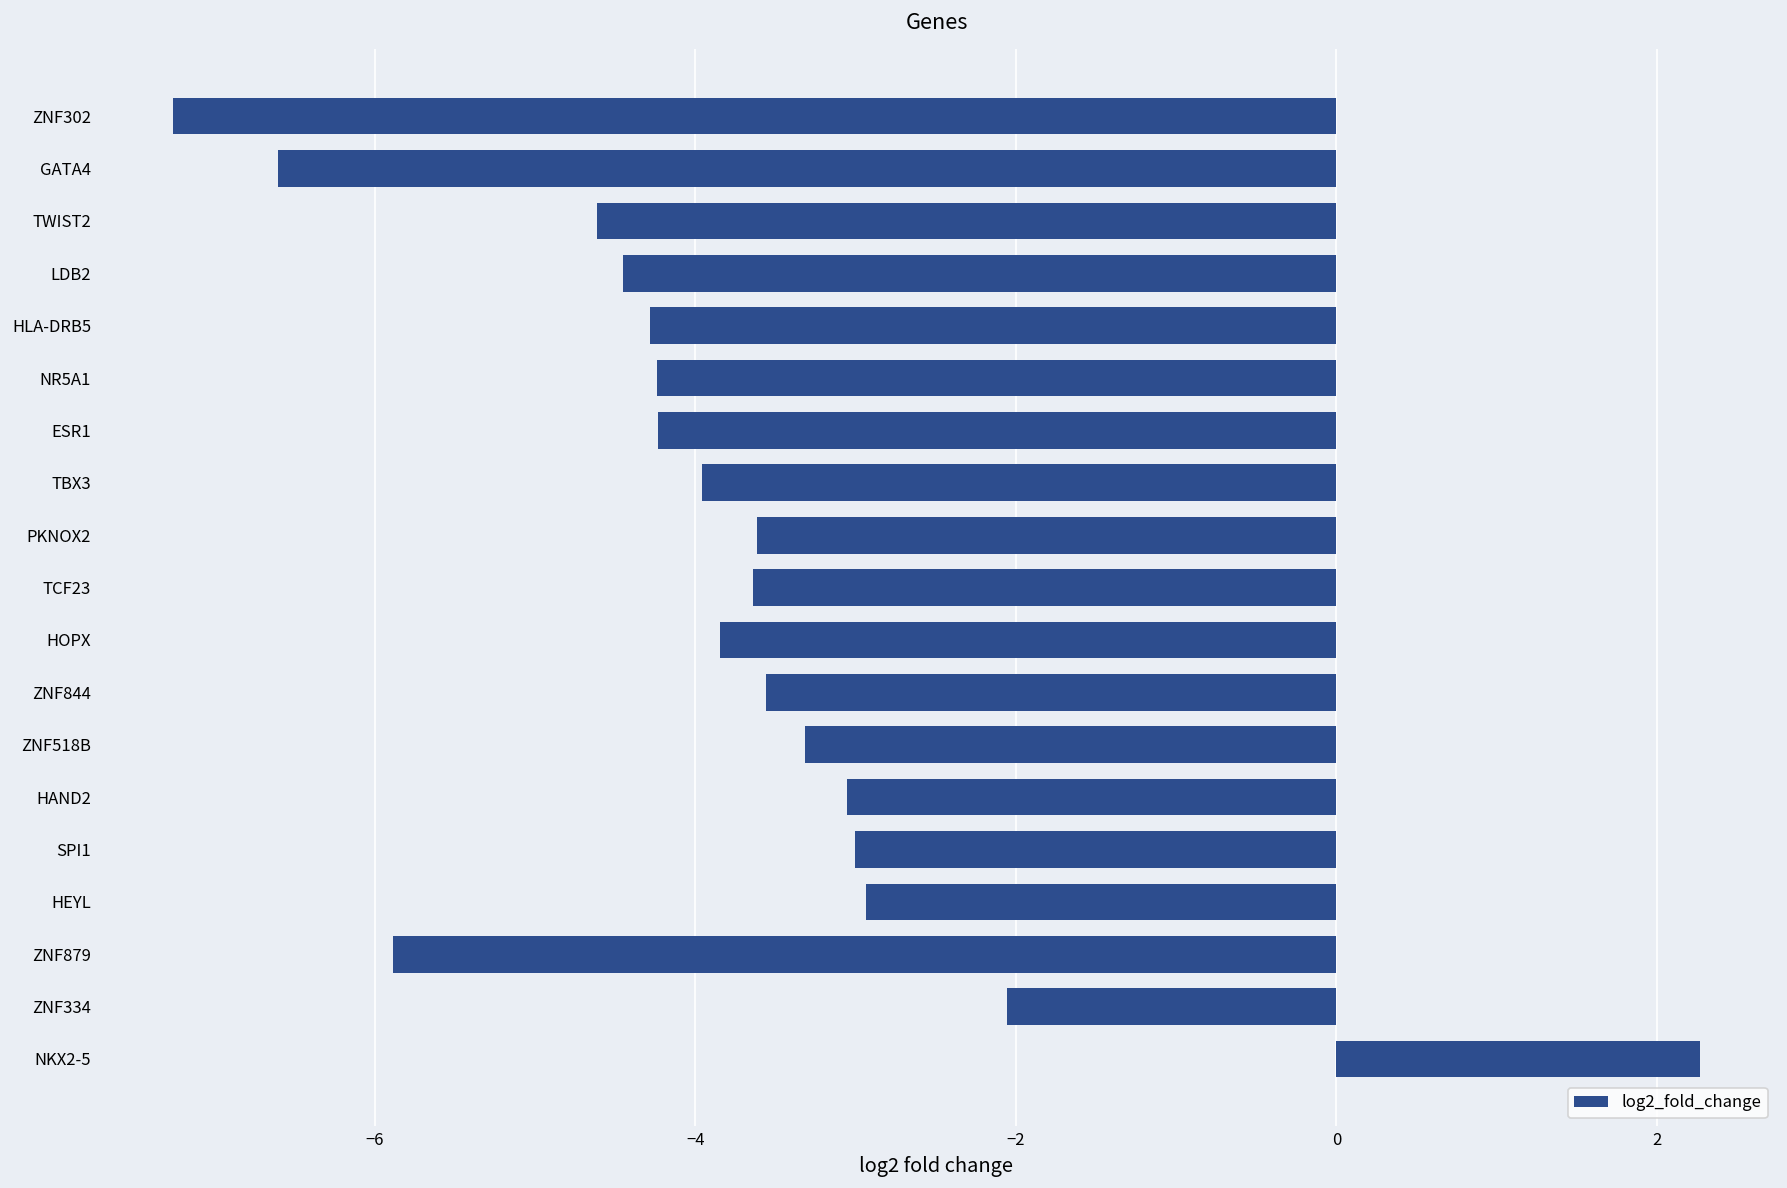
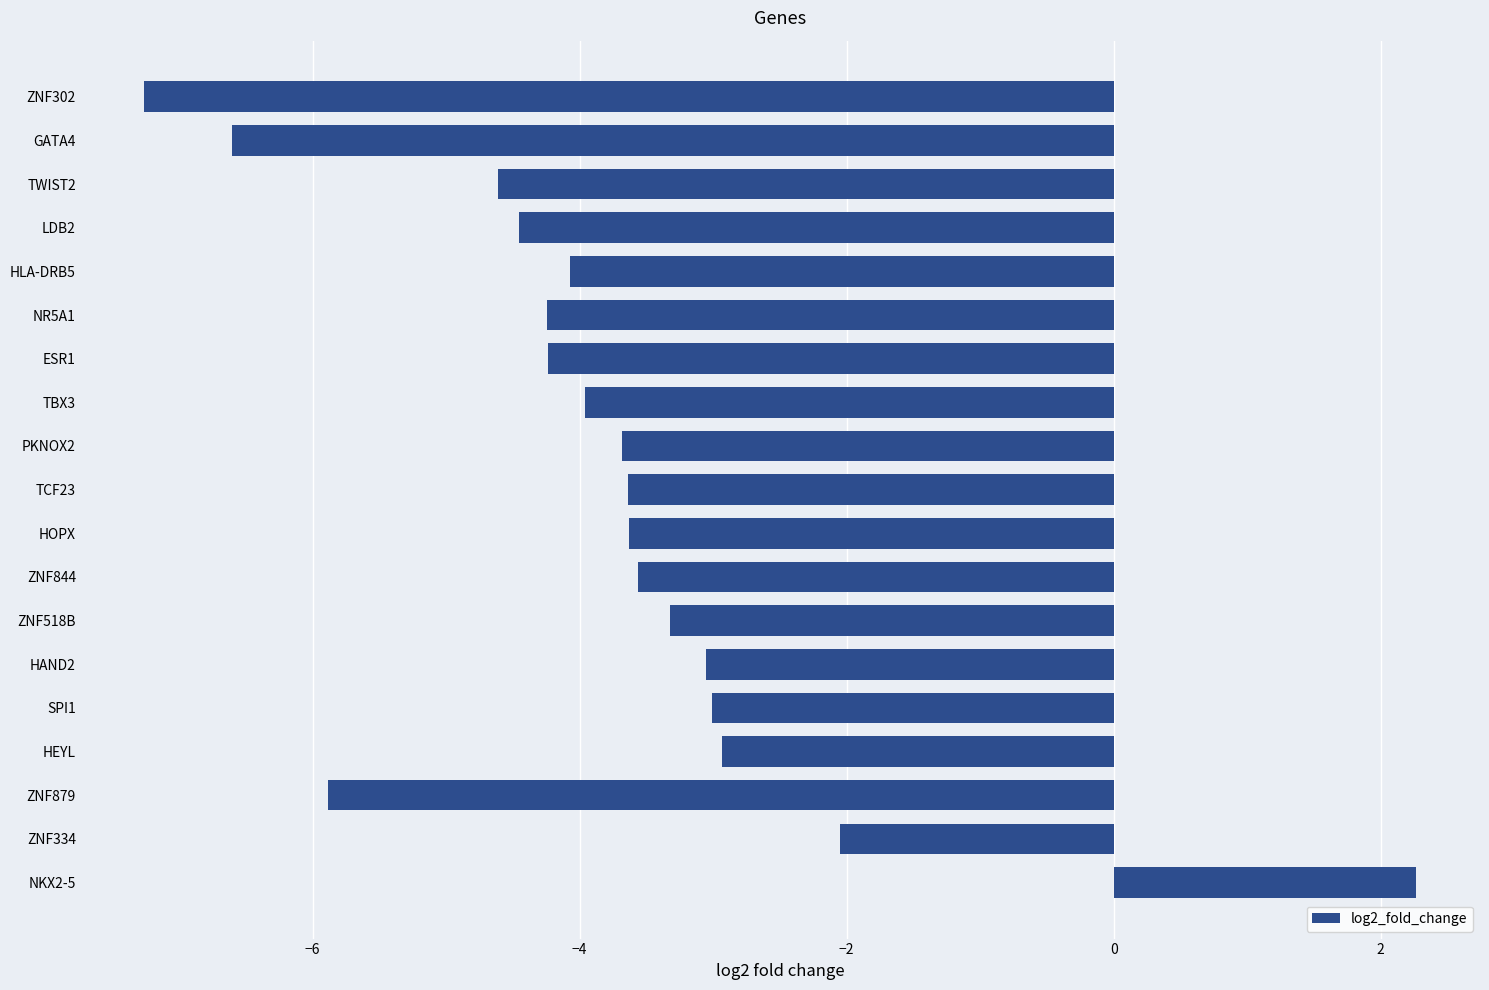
HLA-DRB5: -4.28 -> -4.07
PKNOX2: -3.62 -> -3.69
HOPX: -3.85 -> -3.63
